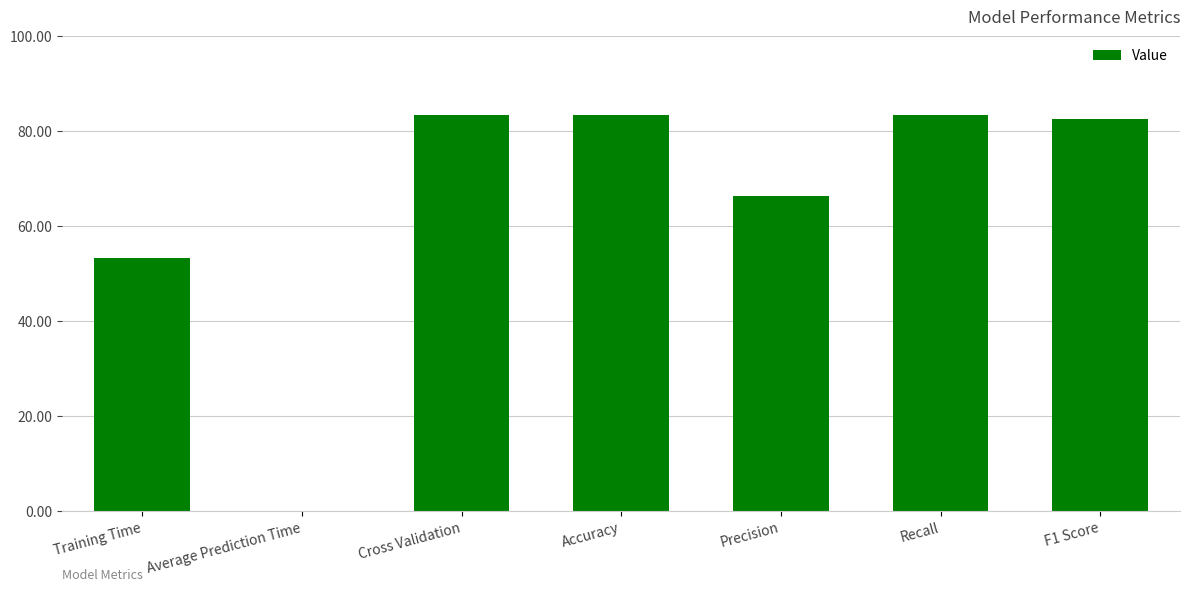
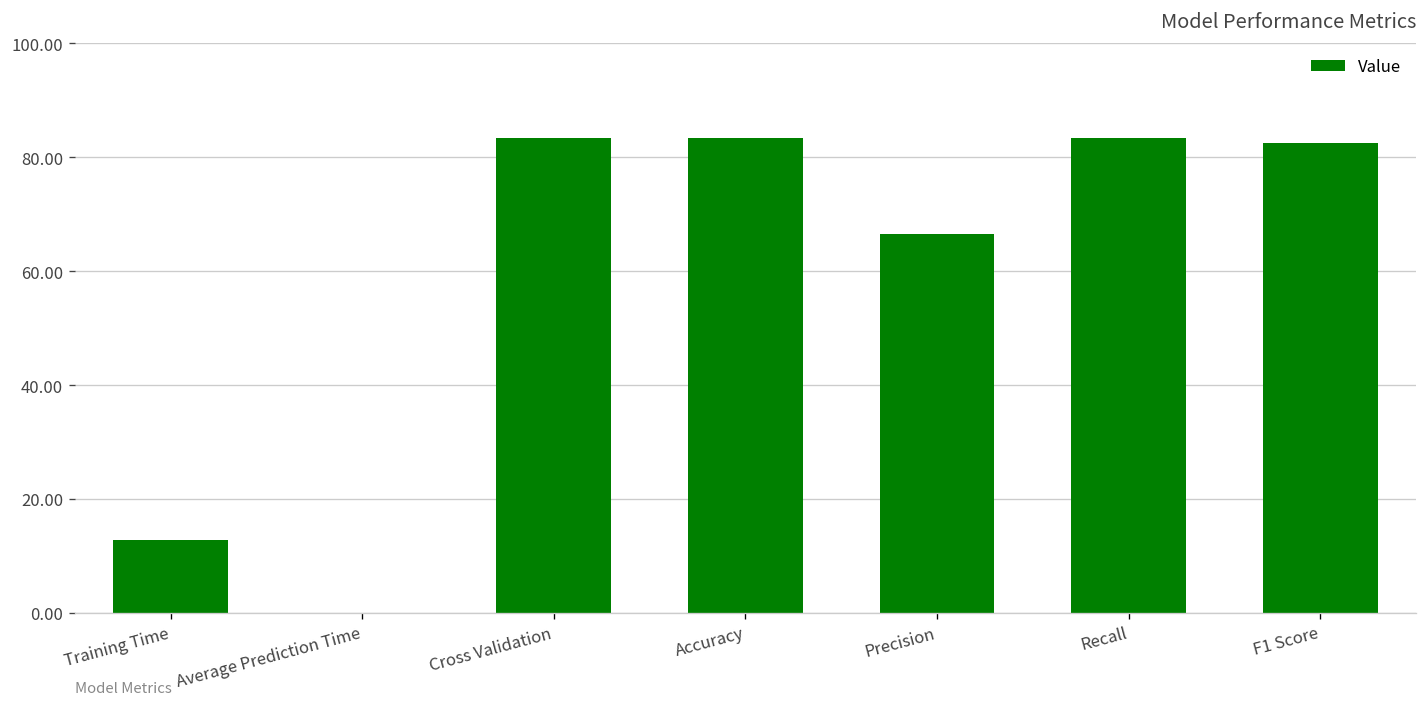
Training Time: 53 -> 13
